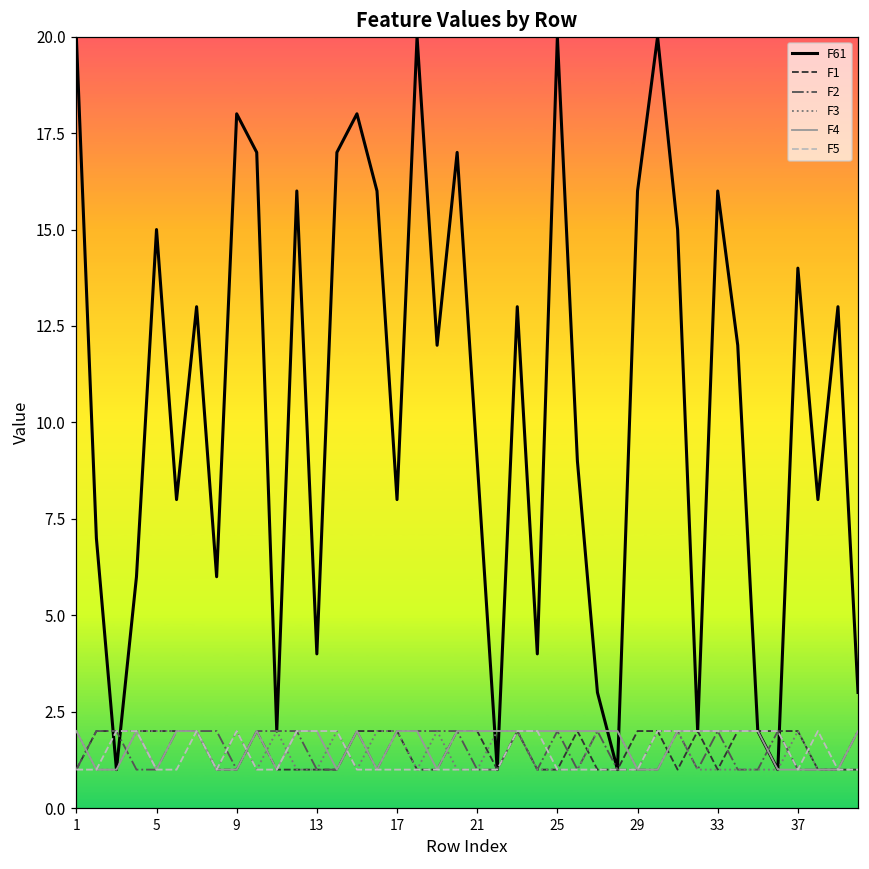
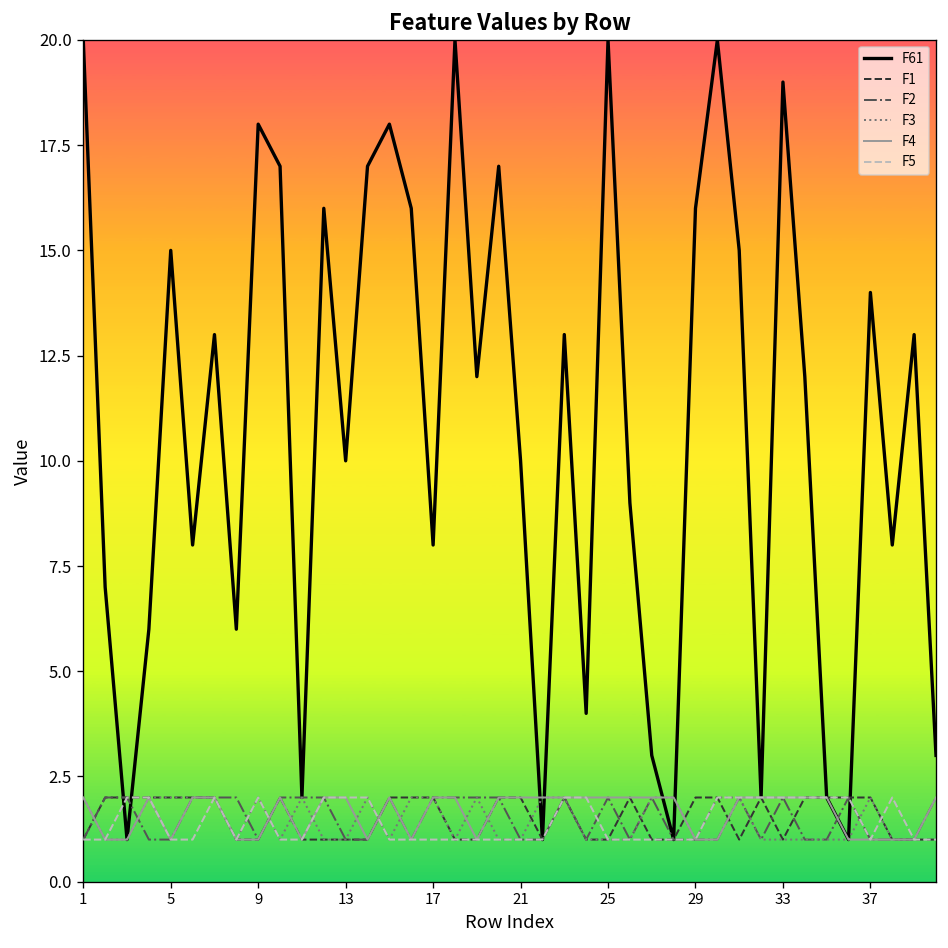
F61, 13: 4 -> 10
F61, 21: 9 -> 10
F61, 33: 16 -> 19
